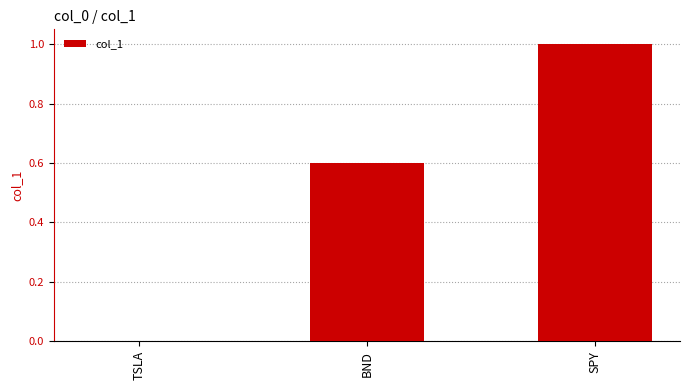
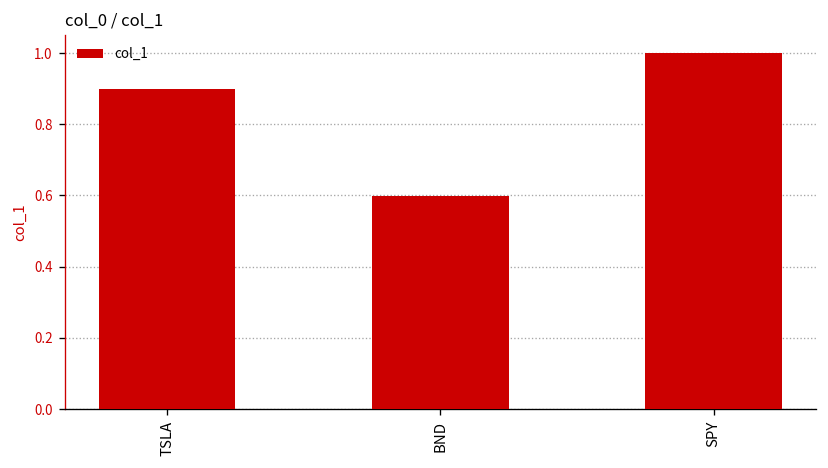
TSLA: 0.0 -> 0.9
